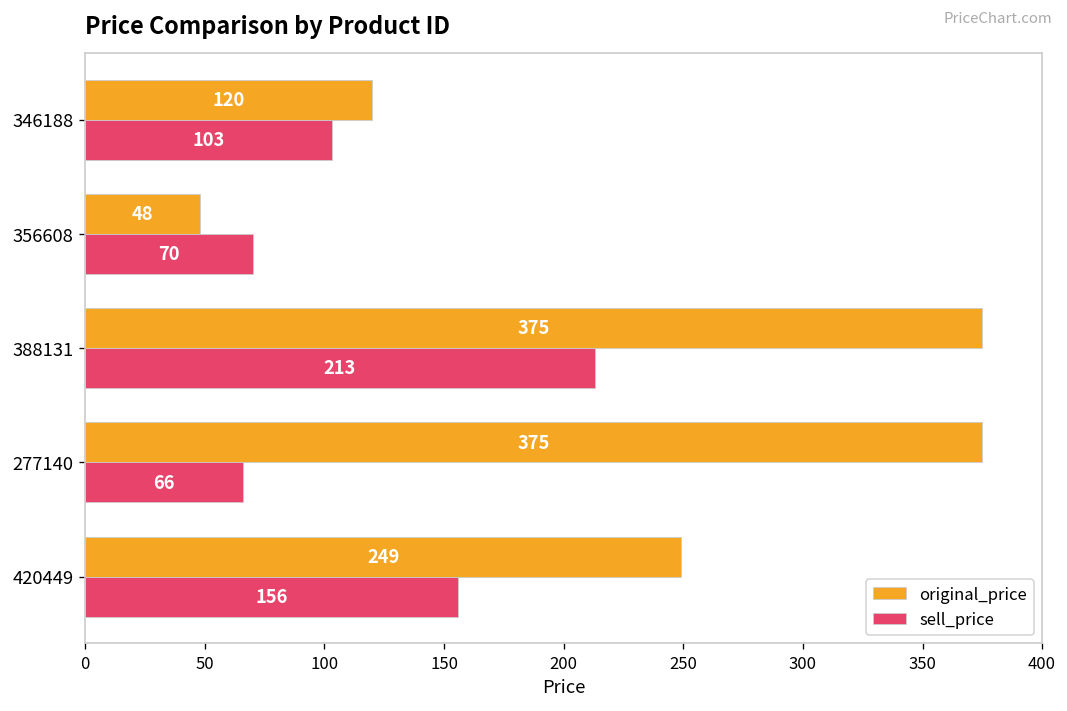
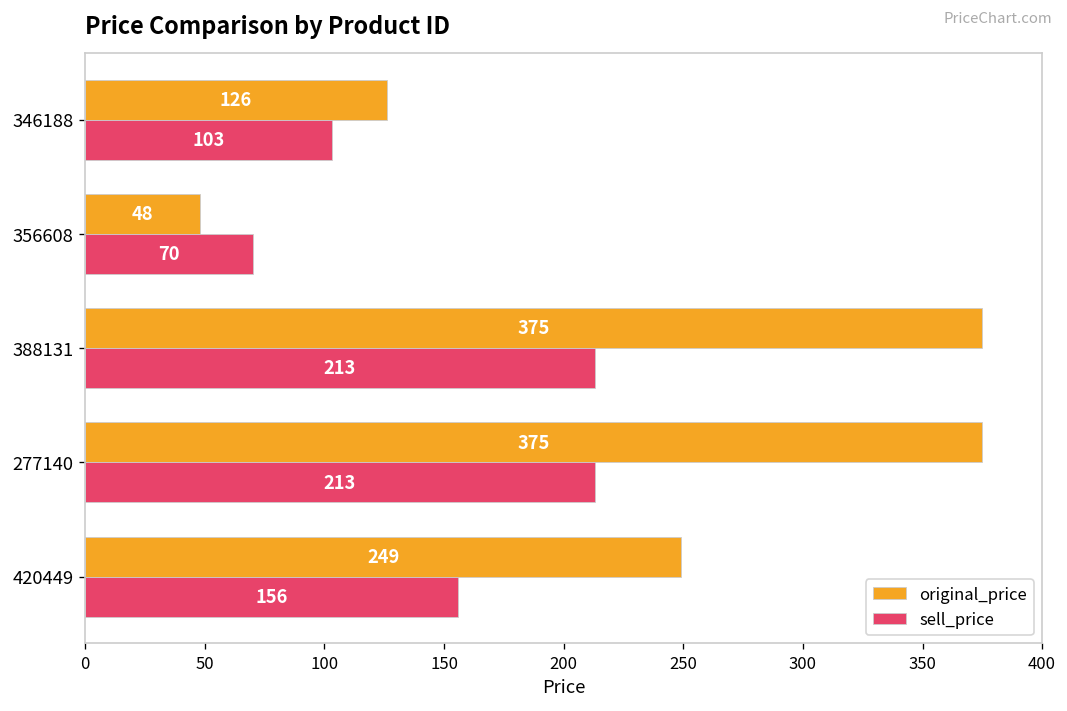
original_price, 346188: 120 -> 126
sell_price, 277140: 66 -> 213
